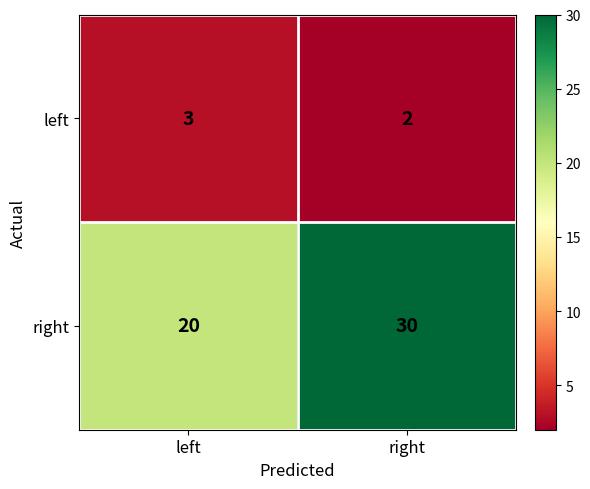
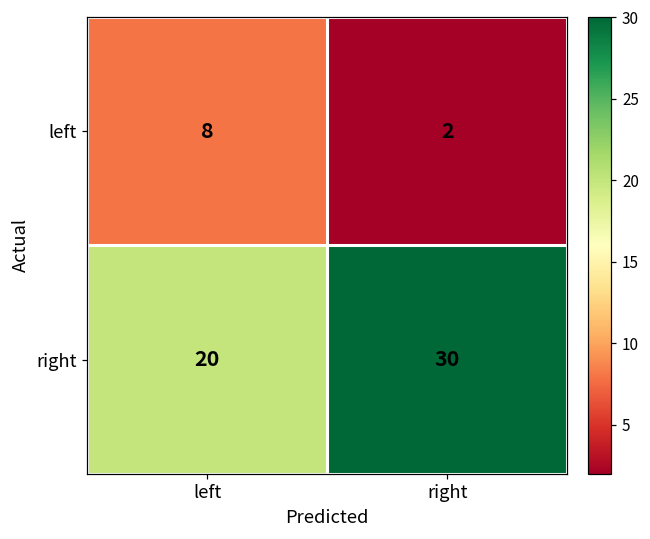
left, left: 3 -> 8
